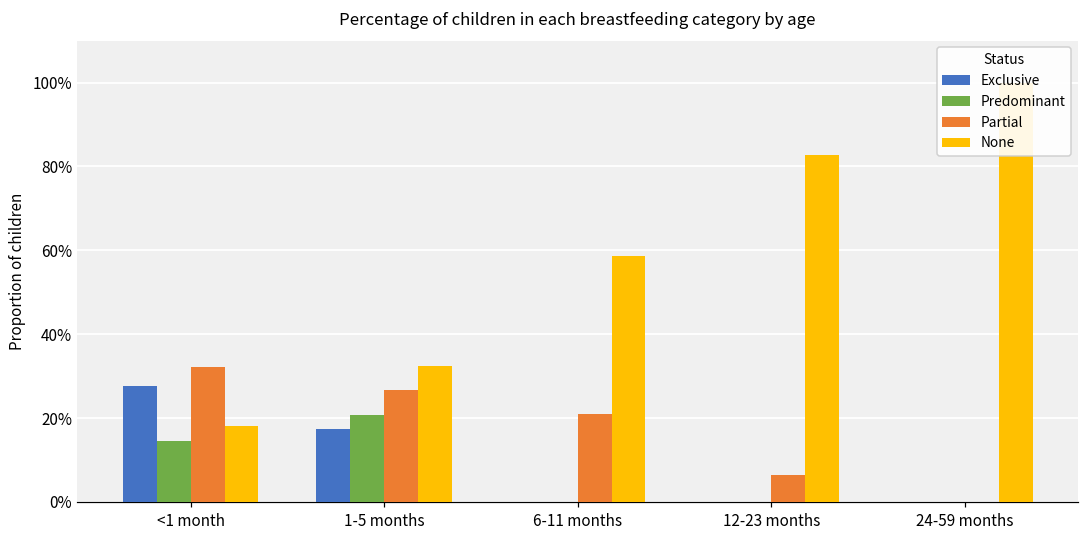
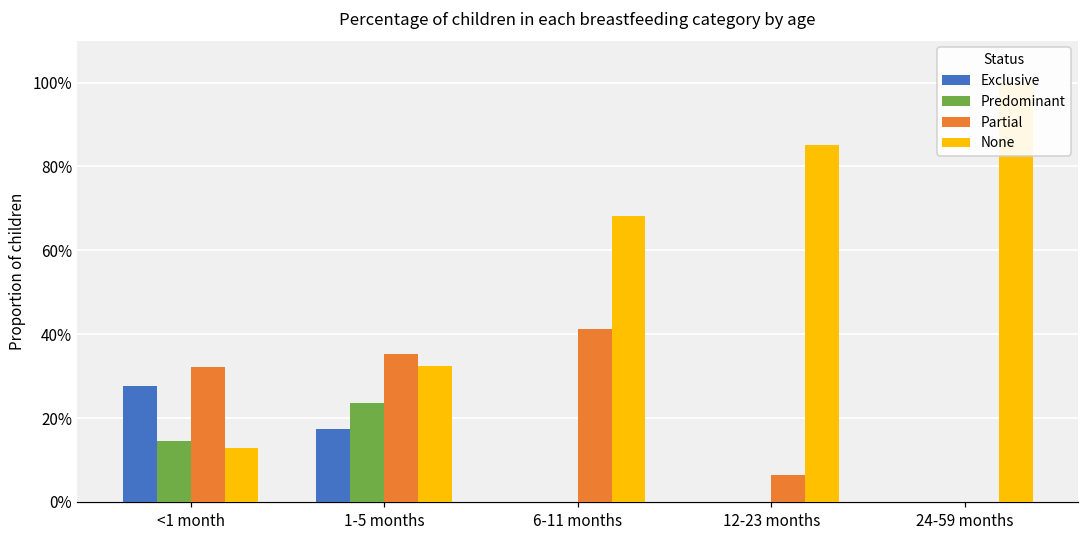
None, <1 month: 18% -> 13%
Predominant, 1-5 months: 21% -> 24%
Partial, 1-5 months: 27% -> 35%
Partial, 6-11 months: 21% -> 41%
None, 6-11 months: 59% -> 68%
None, 12-23 months: 83% -> 85%
